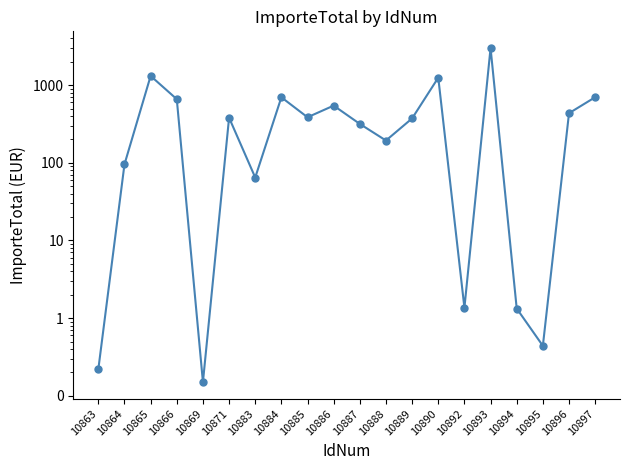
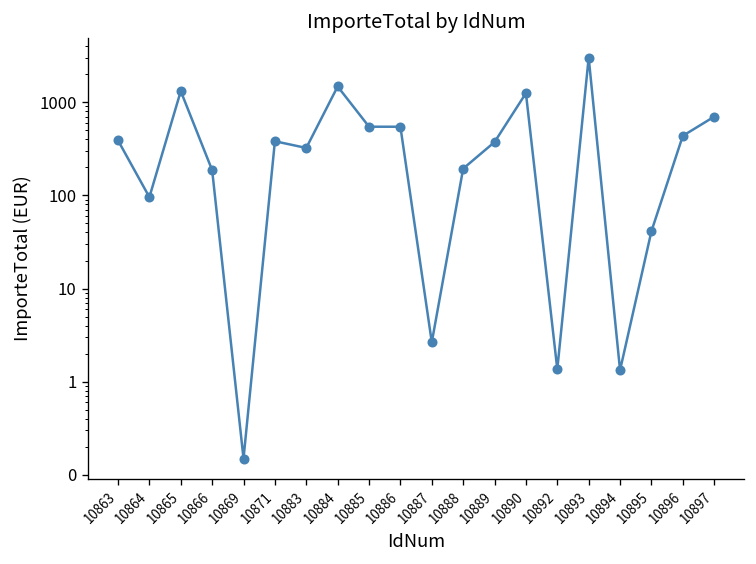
10863: 0.22 -> 400
10866: 700 -> 190
10883: 60 -> 320
10884: 700 -> 1500
10885: 400 -> 500
10887: 320 -> 2.7
10895: 0.4 -> 40
